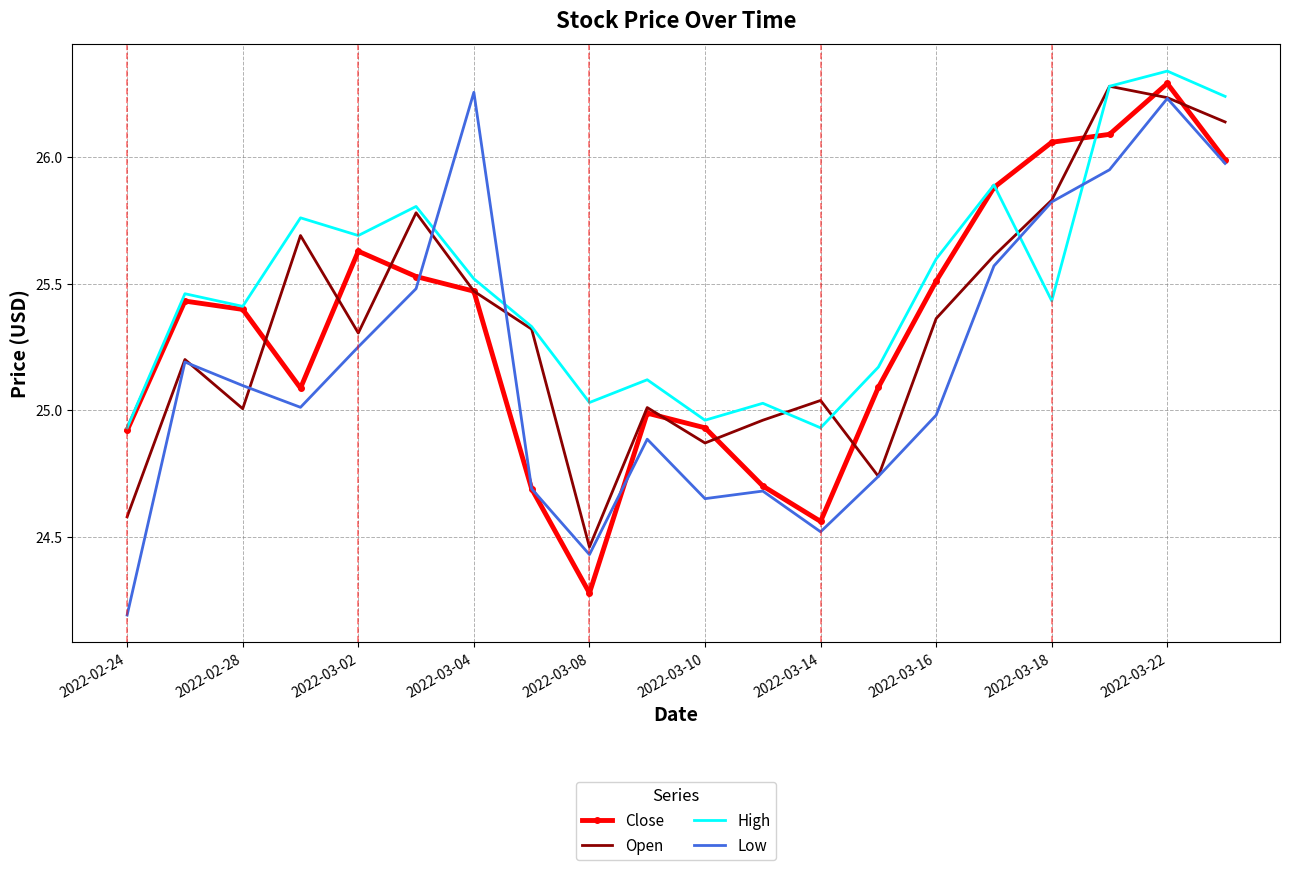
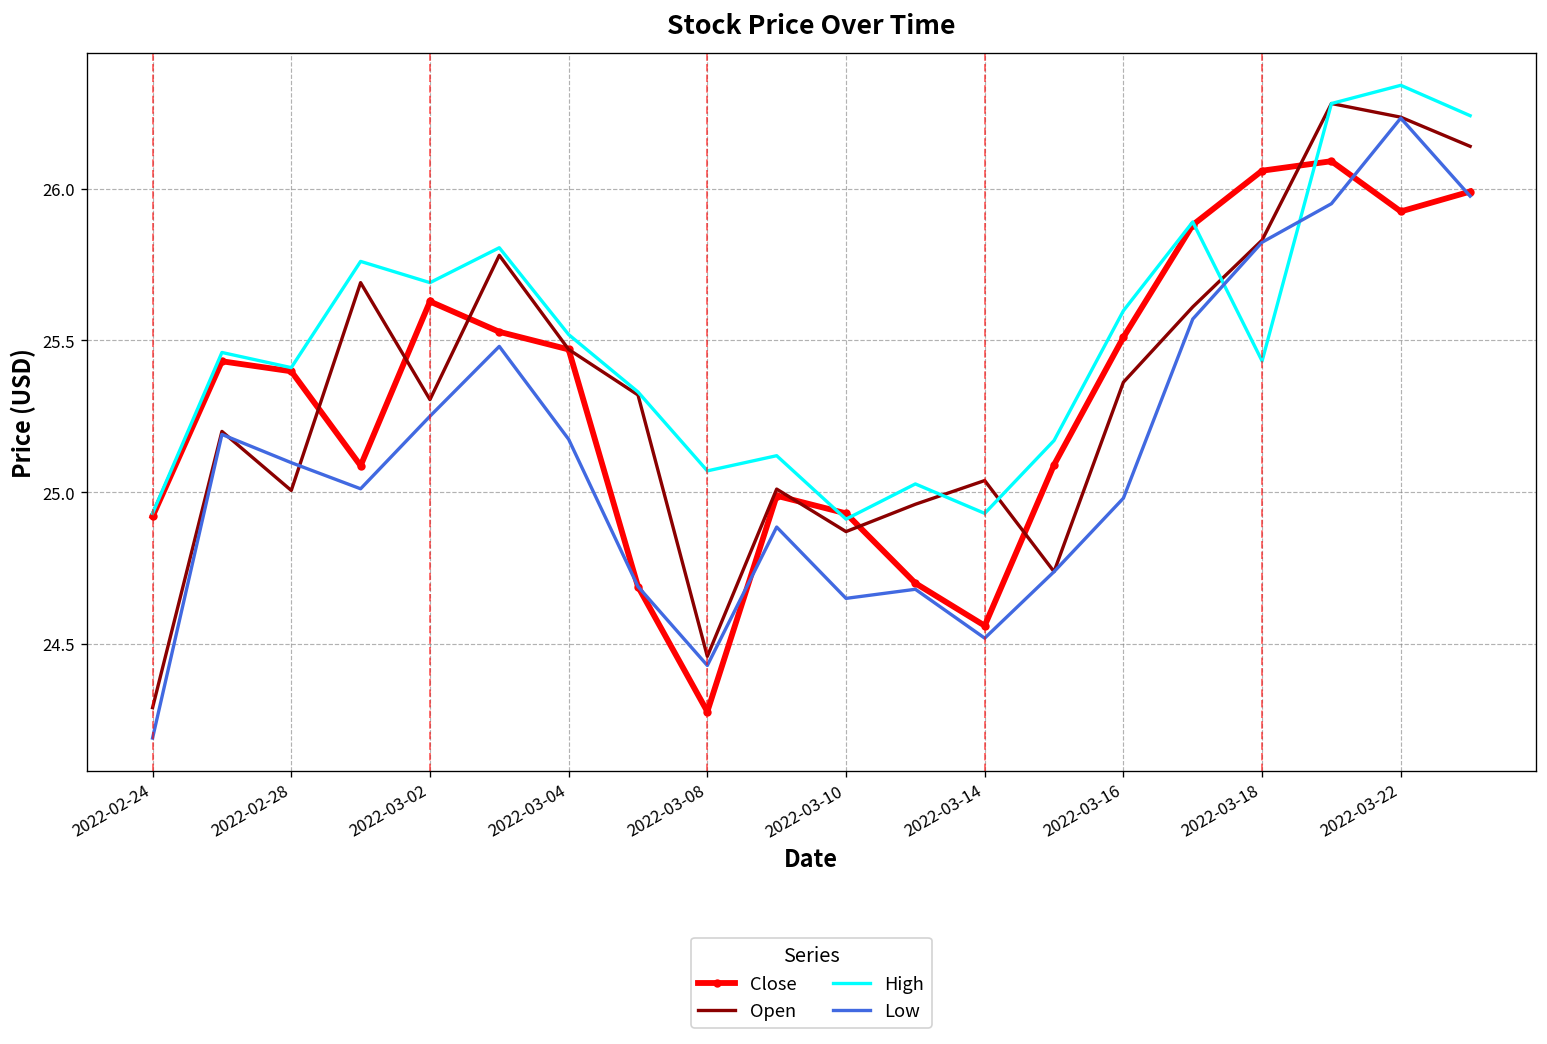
Open, 2022-02-24: 24.58 -> 24.29
Low, 2022-03-04: 26.26 -> 25.17
High, 2022-03-08: 25.03 -> 25.07
High, 2022-03-10: 24.96 -> 24.91
Close, 2022-03-22: 26.29 -> 25.92
